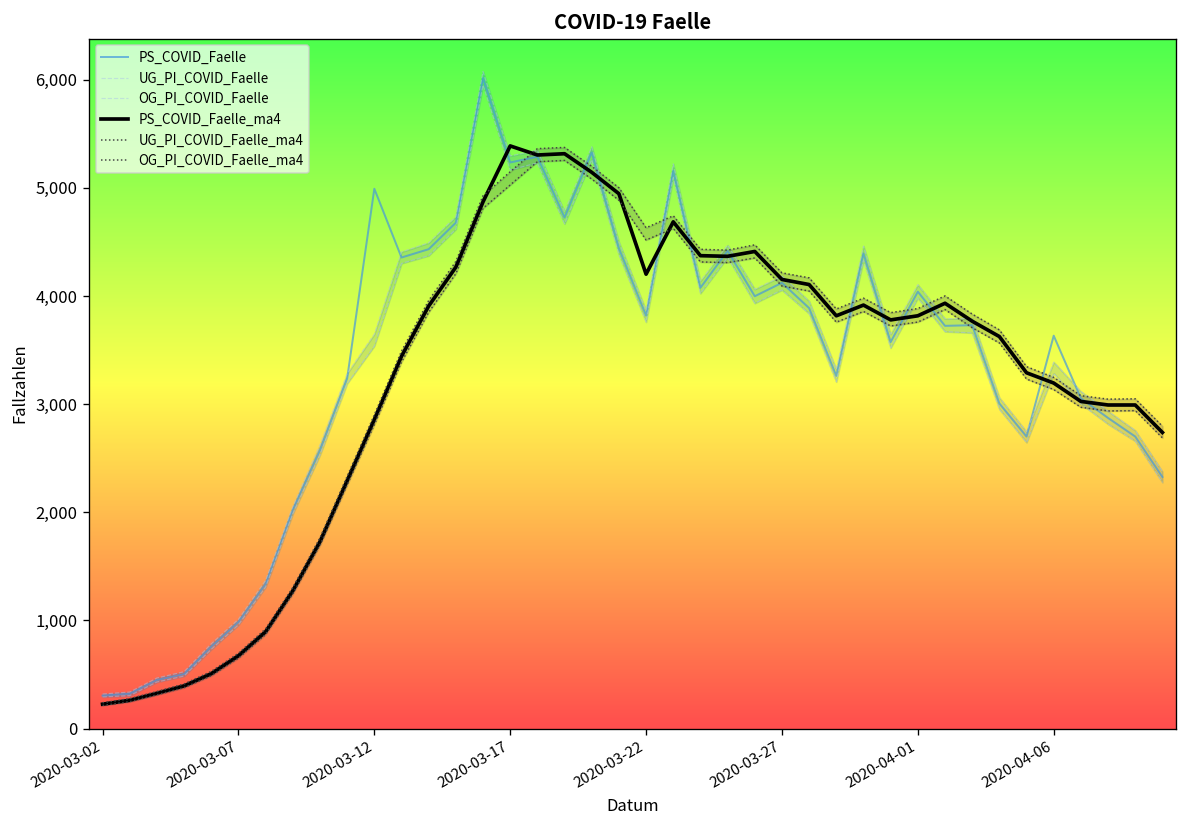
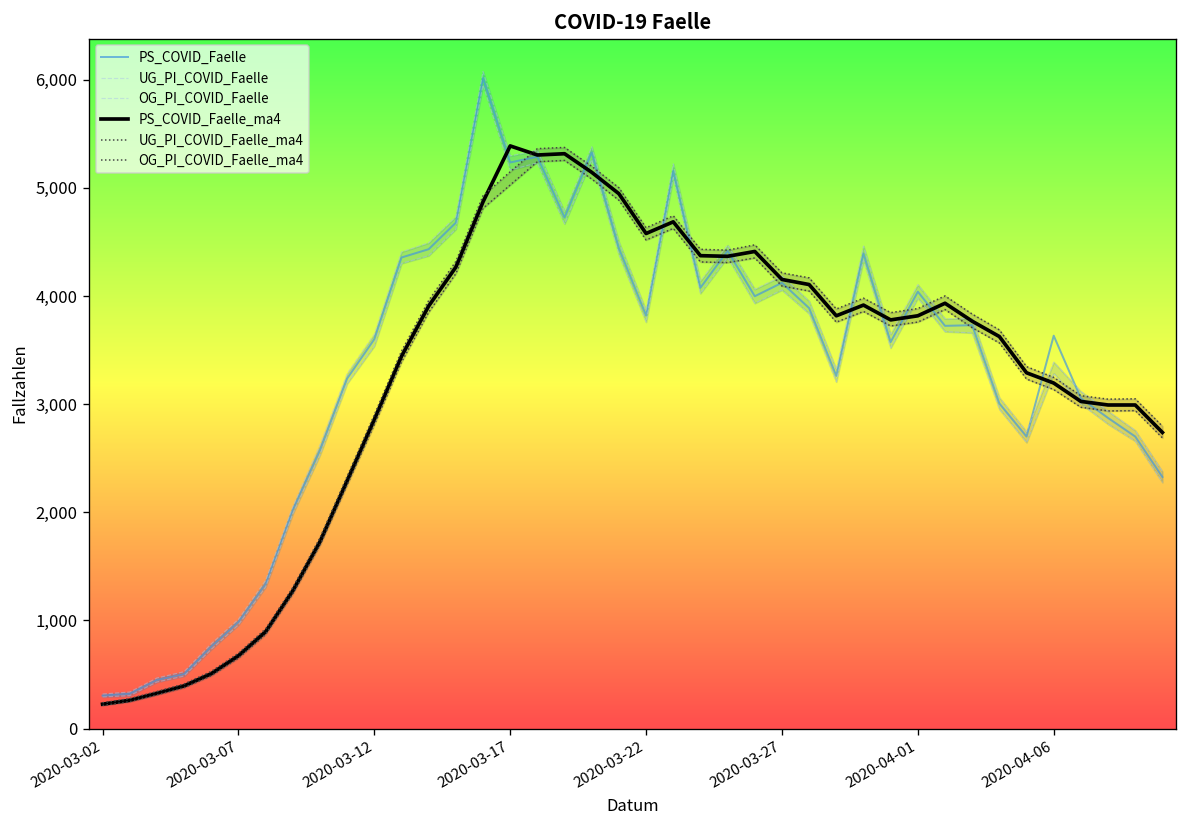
PS_COVID_Faelle, 2020-03-12: 5,000 -> 3,600
PS_COVID_Faelle_ma4, 2020-03-22: 4,200 -> 4,600
